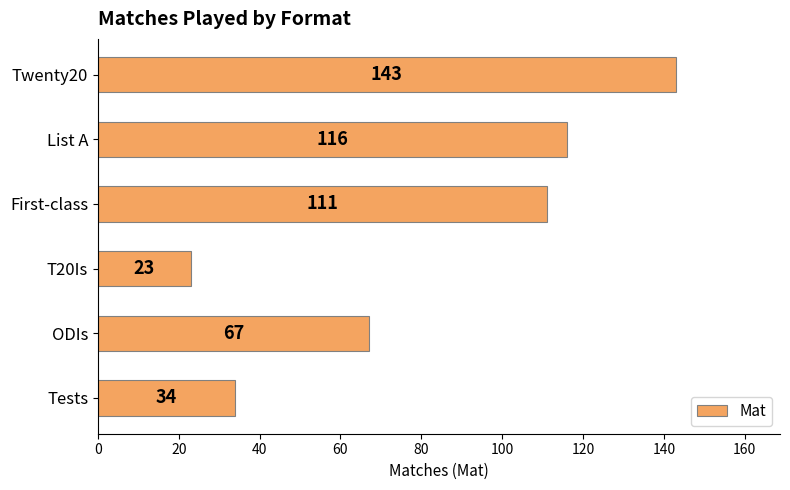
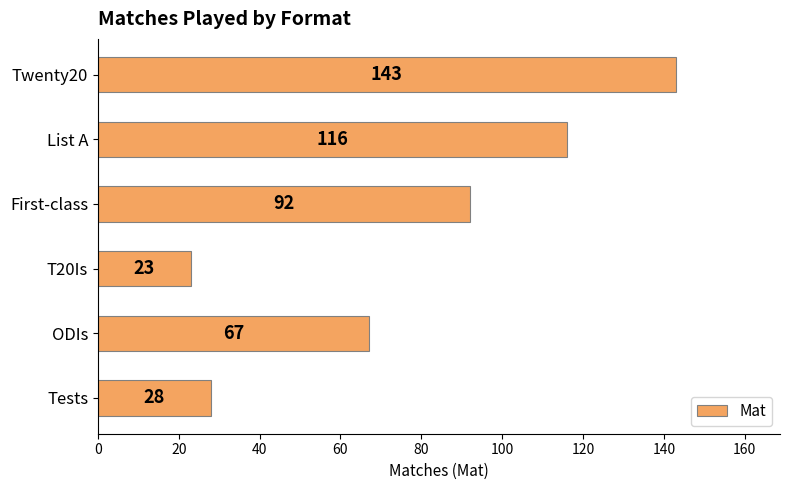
First-class: 111 -> 92
Tests: 34 -> 28
